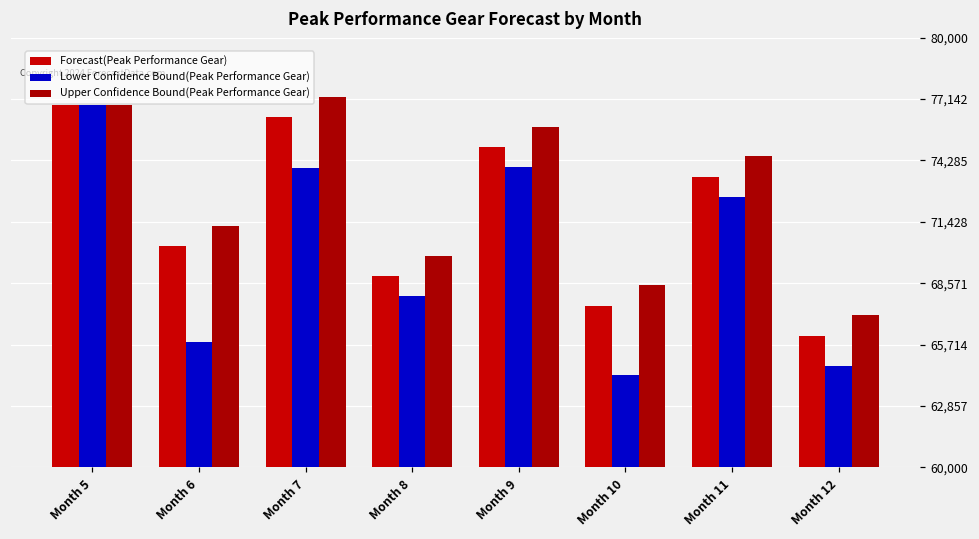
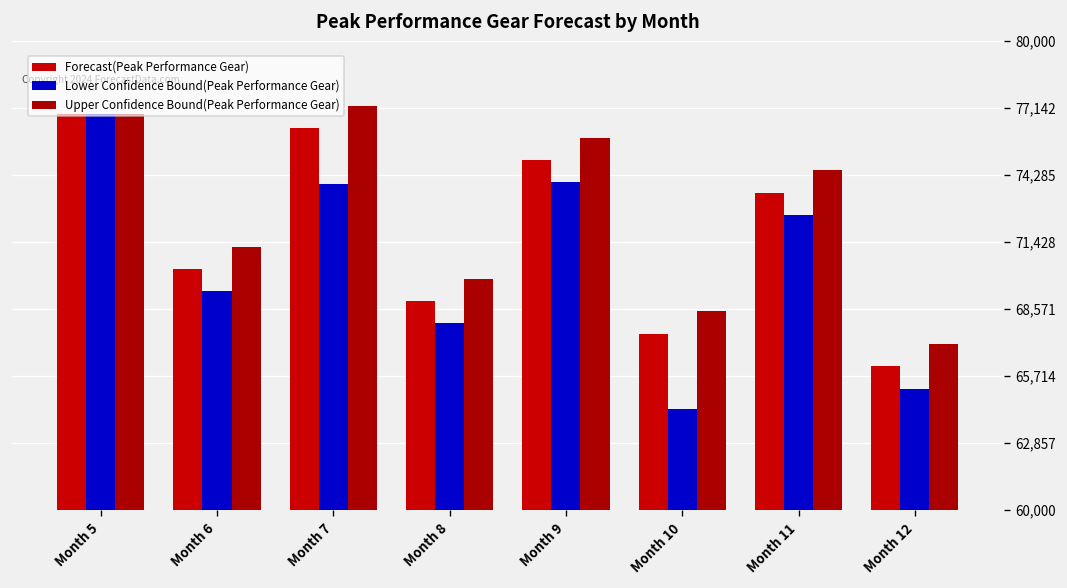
Lower Confidence Bound(Peak Performance Gear), Month 6: 65,800 -> 69,400
Lower Confidence Bound(Peak Performance Gear), Month 12: 64,700 -> 65,200
